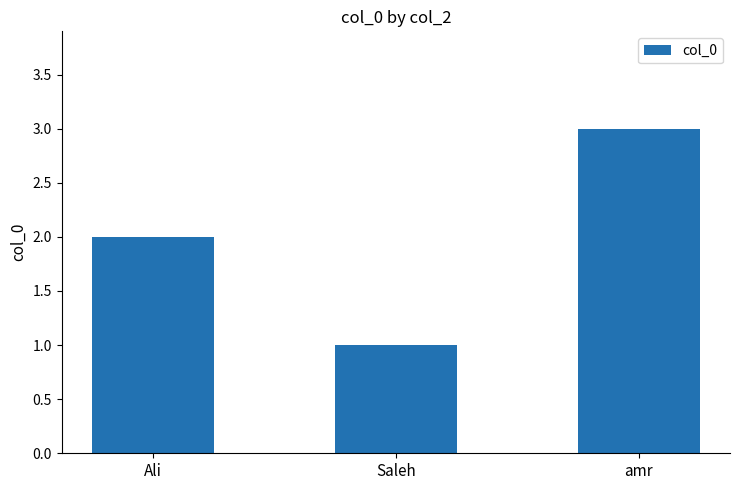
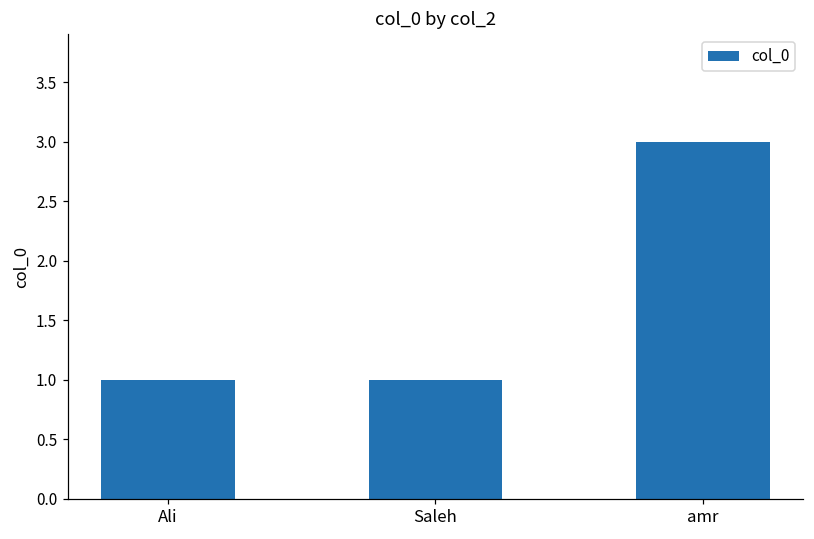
Ali: 2 -> 1
